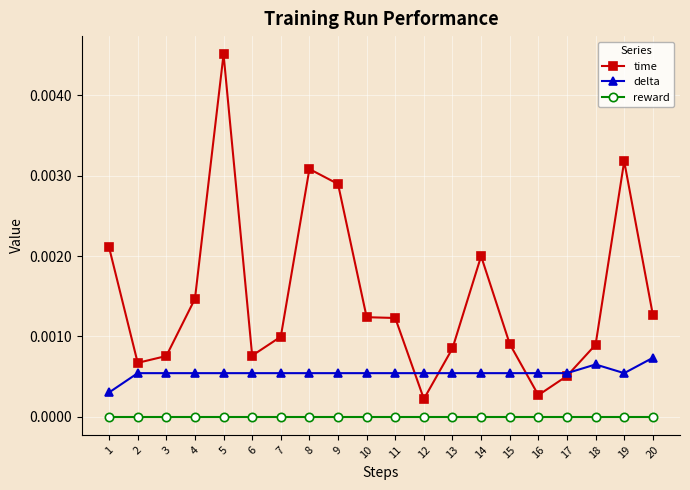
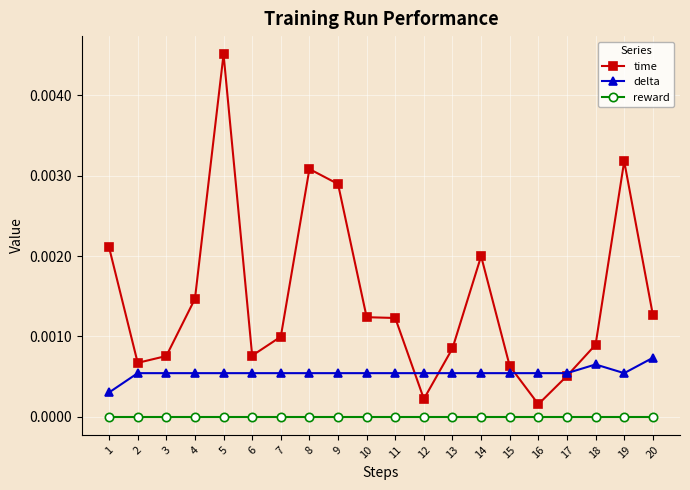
time, 15: 0.0009 -> 0.0006
time, 16: 0.0003 -> 0.0002
